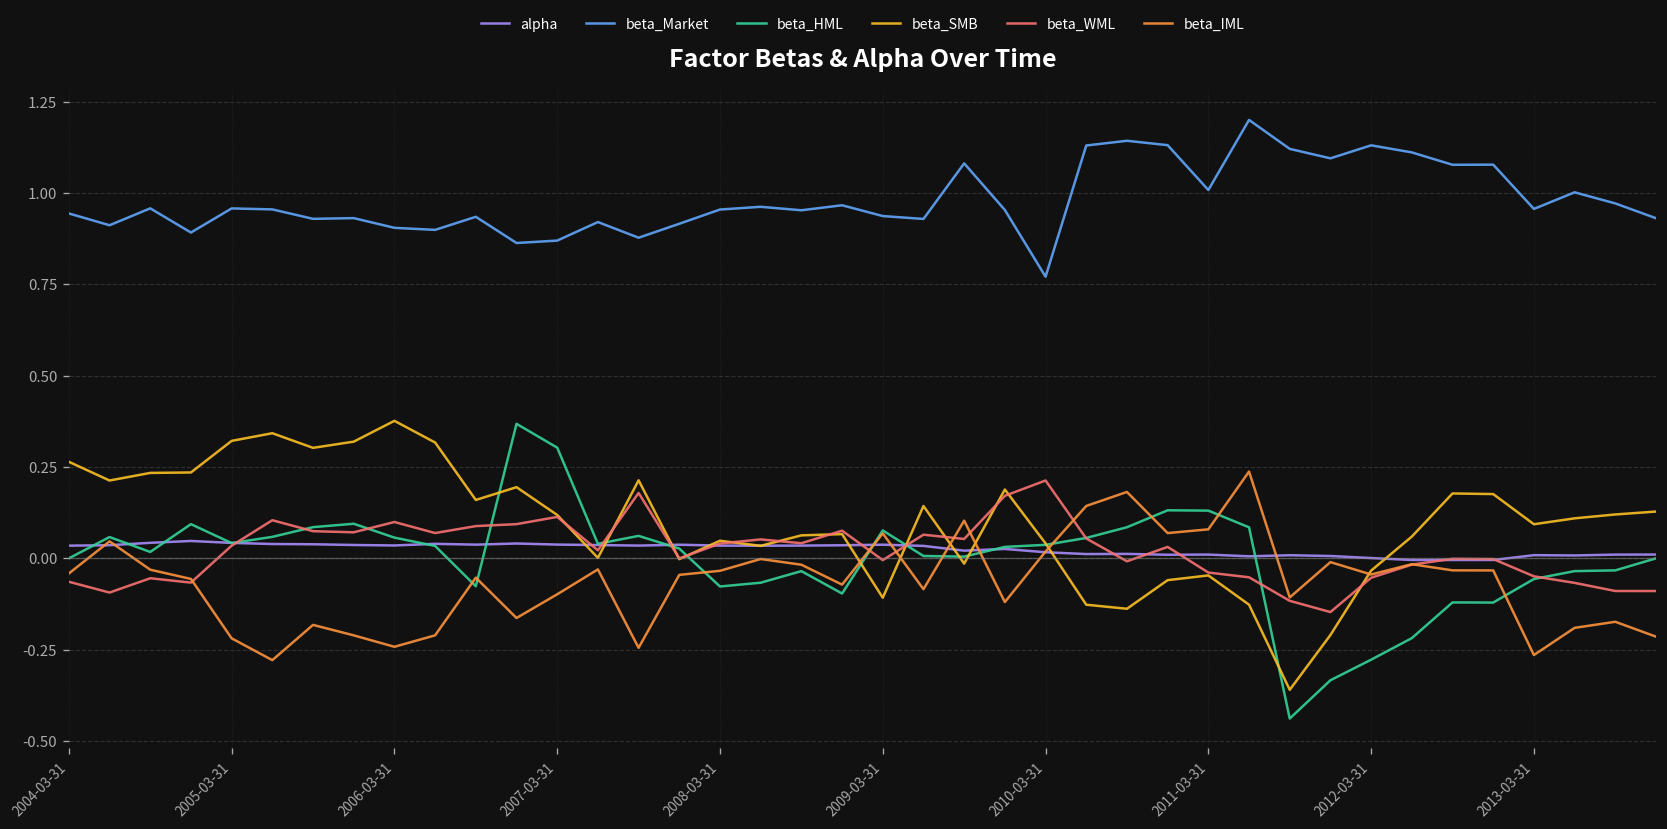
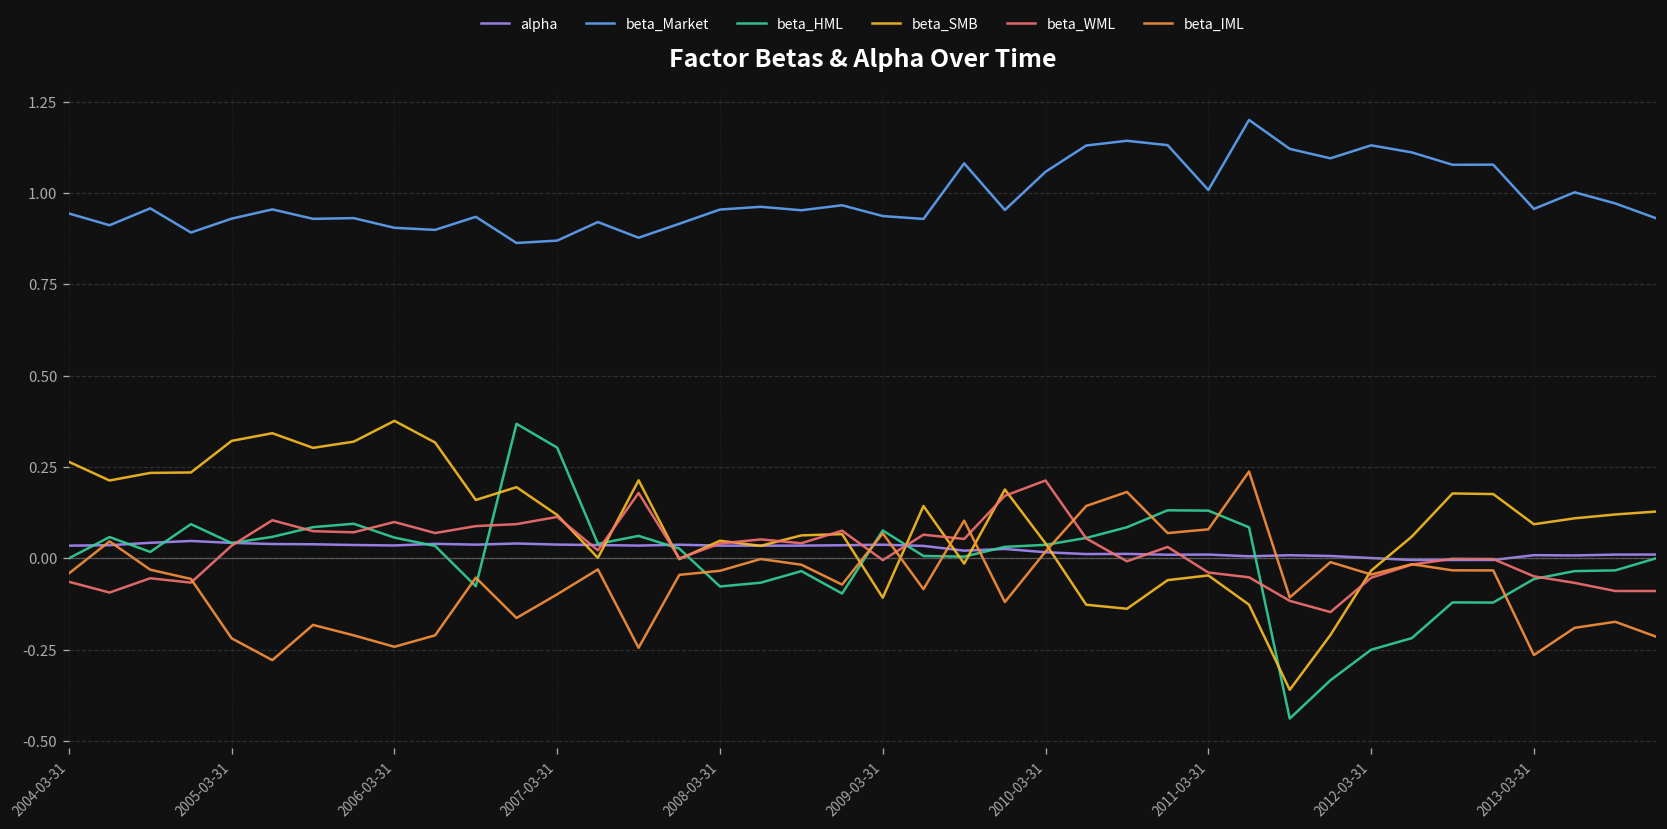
beta_Market, 2005-03-31: 0.96 -> 0.93
beta_Market, 2010-03-31: 0.77 -> 1.06
beta_HML, 2012-03-31: -0.28 -> -0.25
